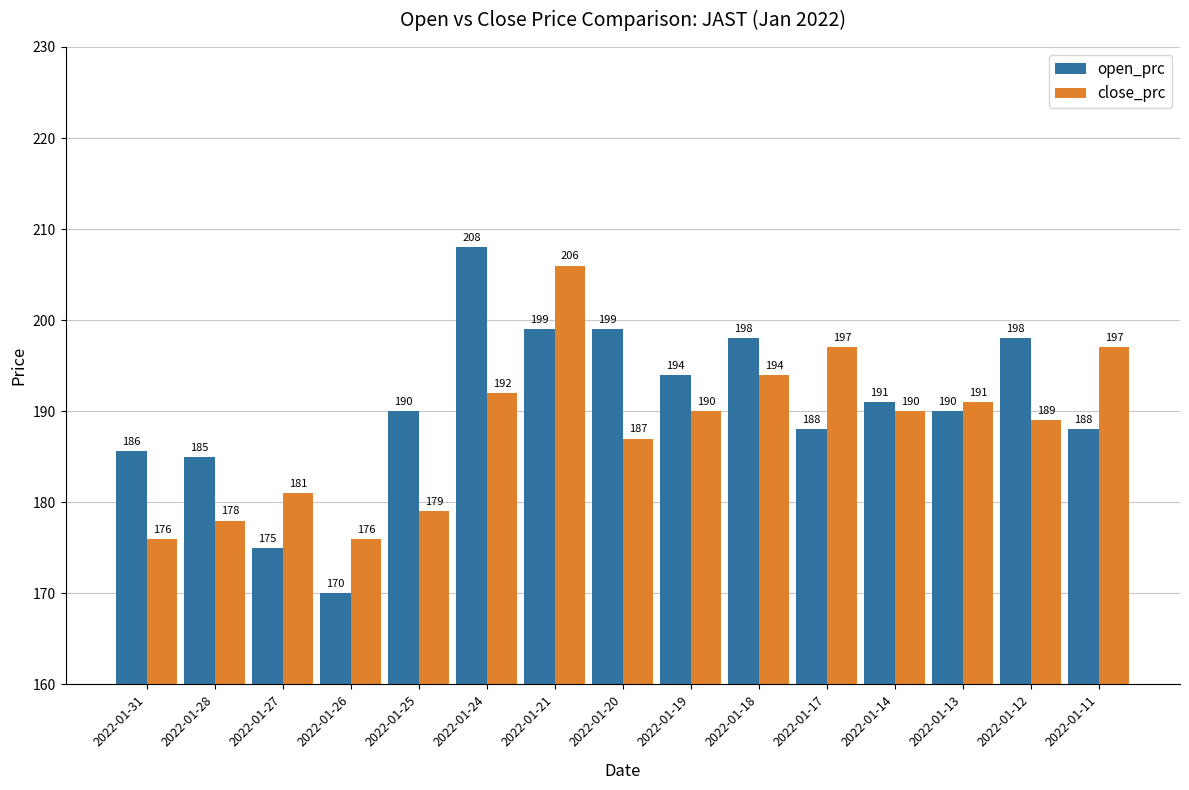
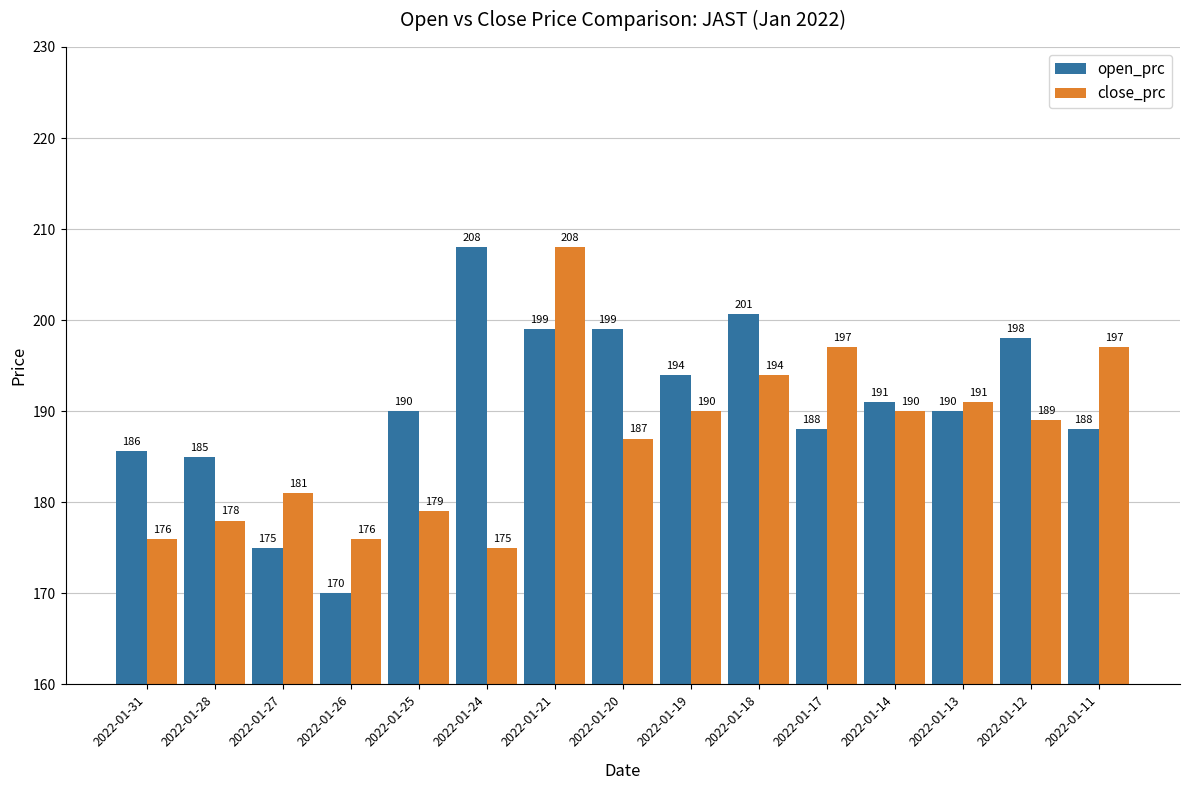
close_prc, 2022-01-24: 192 -> 175
close_prc, 2022-01-21: 206 -> 208
open_prc, 2022-01-18: 198 -> 201
